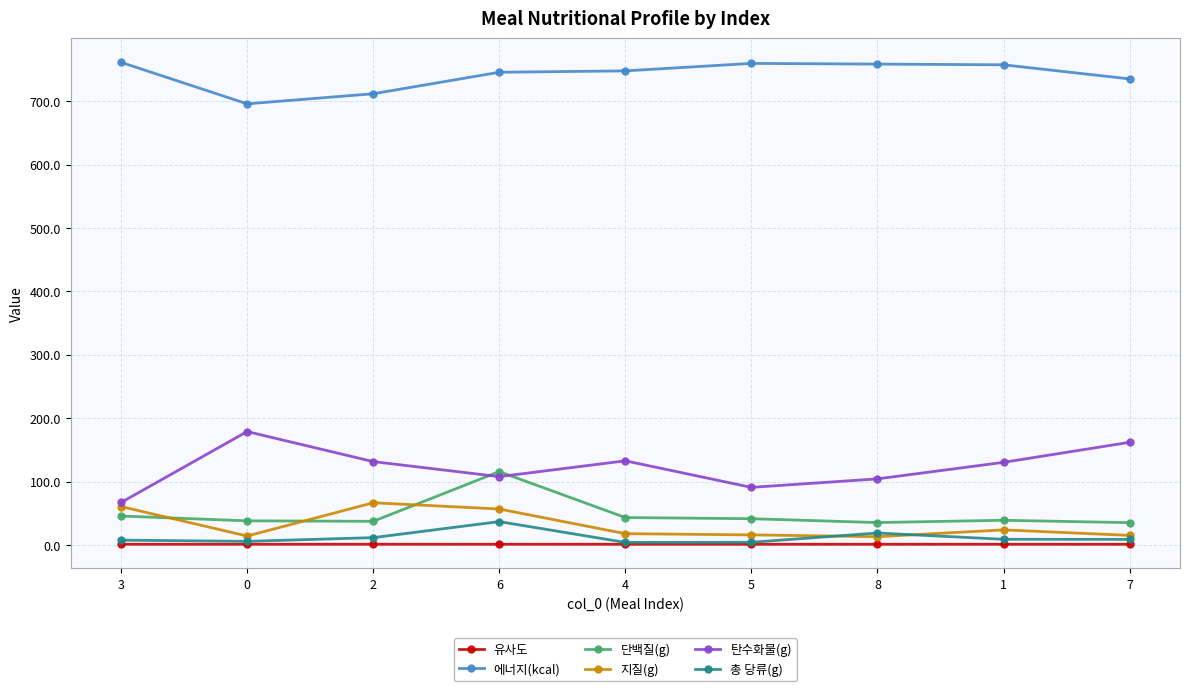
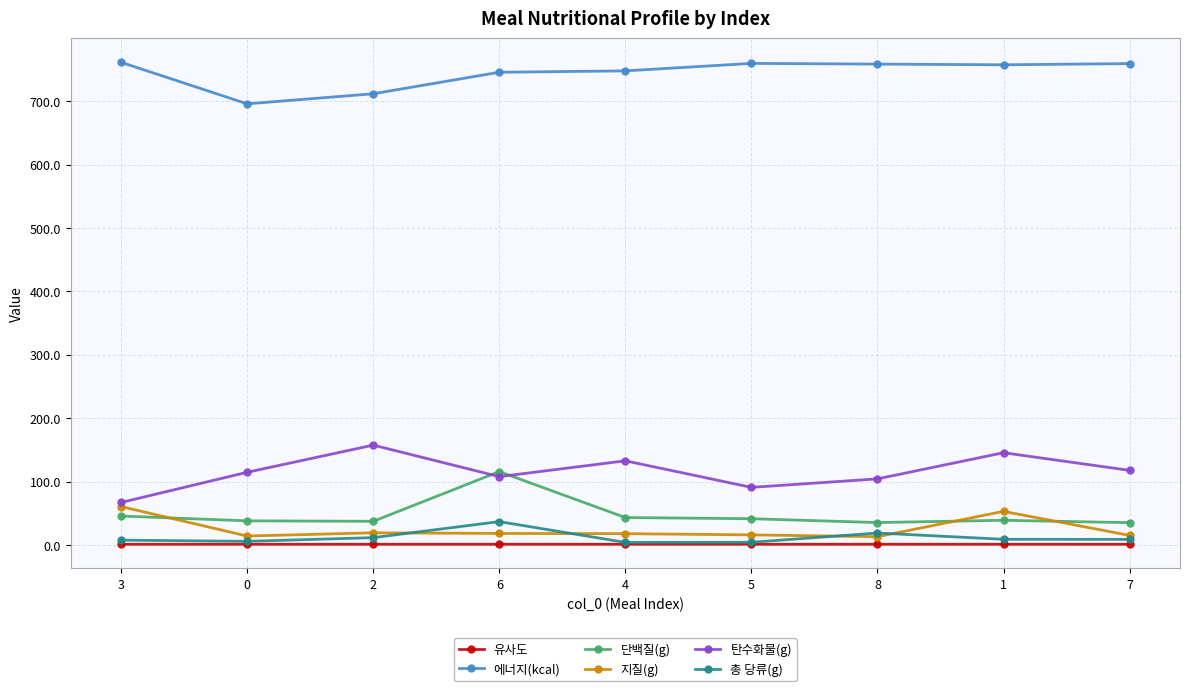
탄수화물(g), 0: 180 -> 110
지질(g), 2: 70 -> 20
탄수화물(g), 2: 130 -> 160
지질(g), 6: 60 -> 20
지질(g), 1: 20 -> 50
탄수화물(g), 1: 130 -> 150
에너지(kcal), 7: 740 -> 760
탄수화물(g), 7: 160 -> 120
